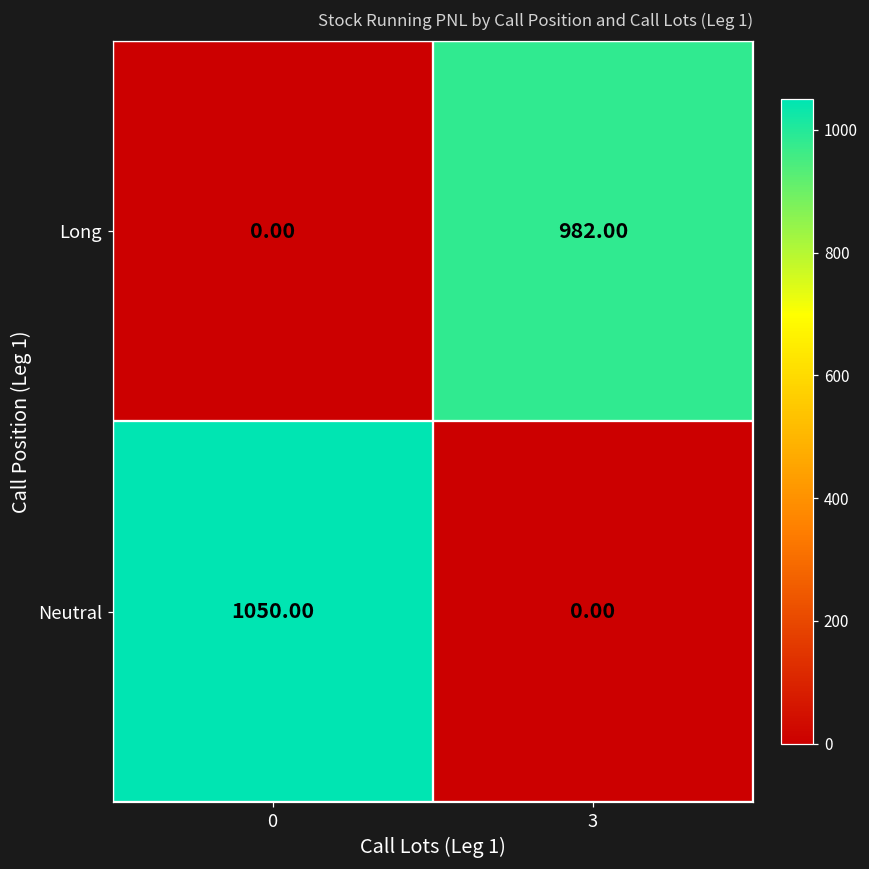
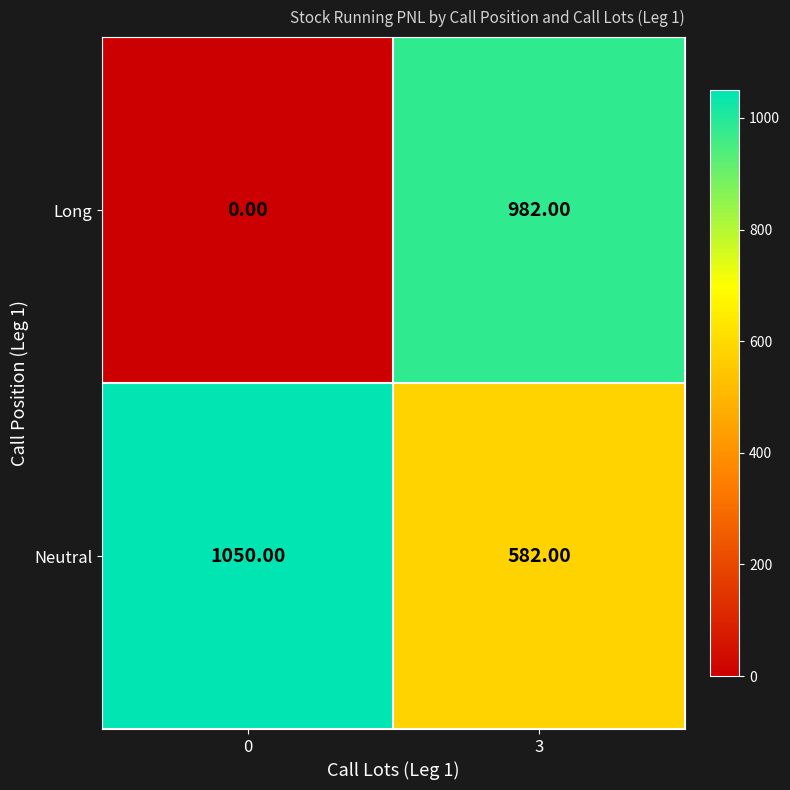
Neutral, 3: 0.00 -> 582.00
